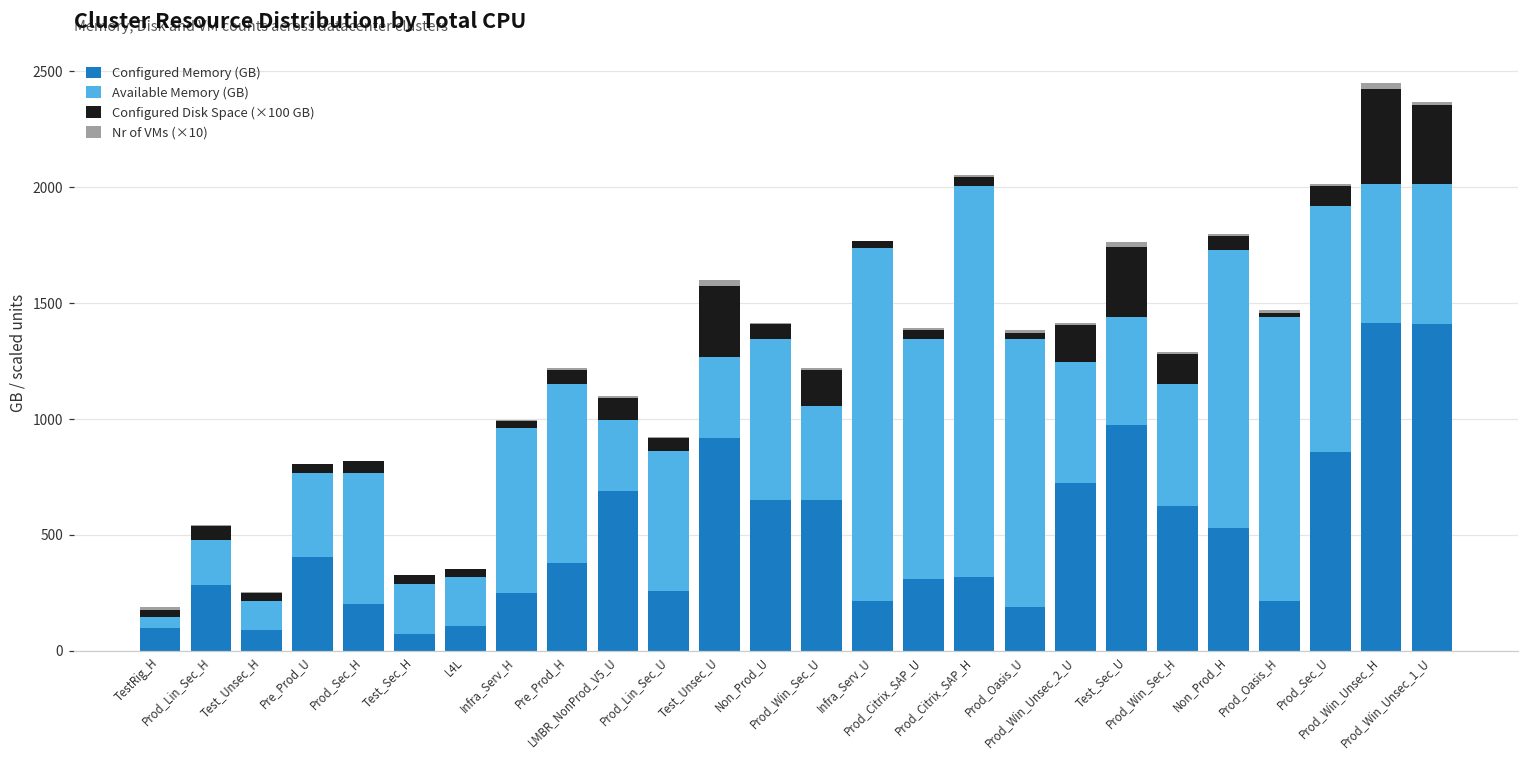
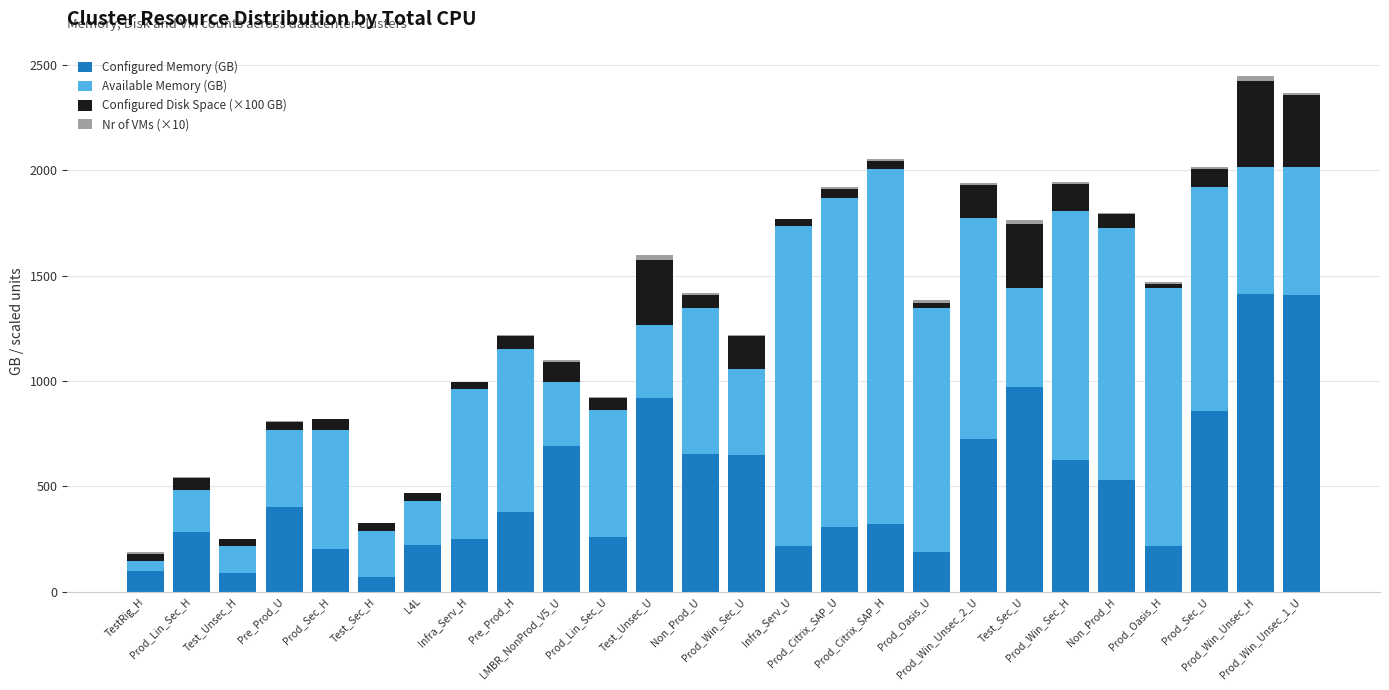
Configured Memory (GB), L4L: 110 -> 220
Available Memory (GB), Prod_Citrix_SAP_U: 1040 -> 1560
Available Memory (GB), Prod_Win_Unsec_2_U: 520 -> 1050
Available Memory (GB), Prod_Win_Sec_H: 530 -> 1180
